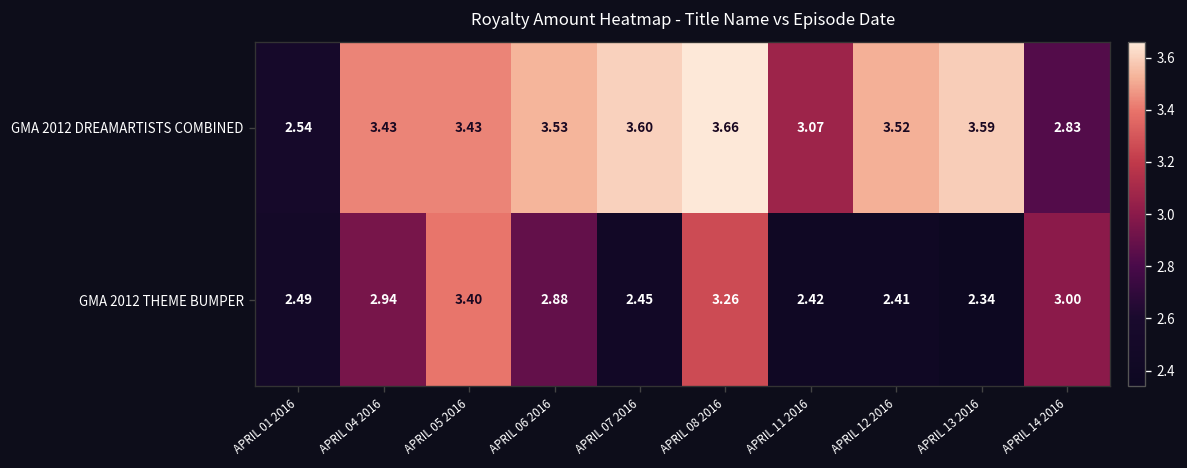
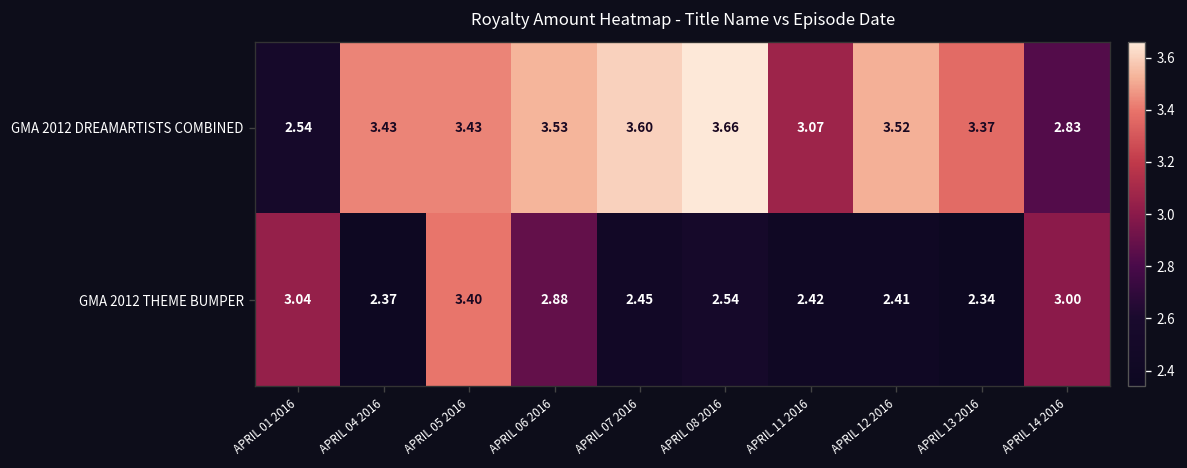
GMA 2012 DREAMARTISTS COMBINED, APRIL 13 2016: 3.59 -> 3.37
GMA 2012 THEME BUMPER, APRIL 01 2016: 2.49 -> 3.04
GMA 2012 THEME BUMPER, APRIL 04 2016: 2.94 -> 2.37
GMA 2012 THEME BUMPER, APRIL 08 2016: 3.26 -> 2.54
